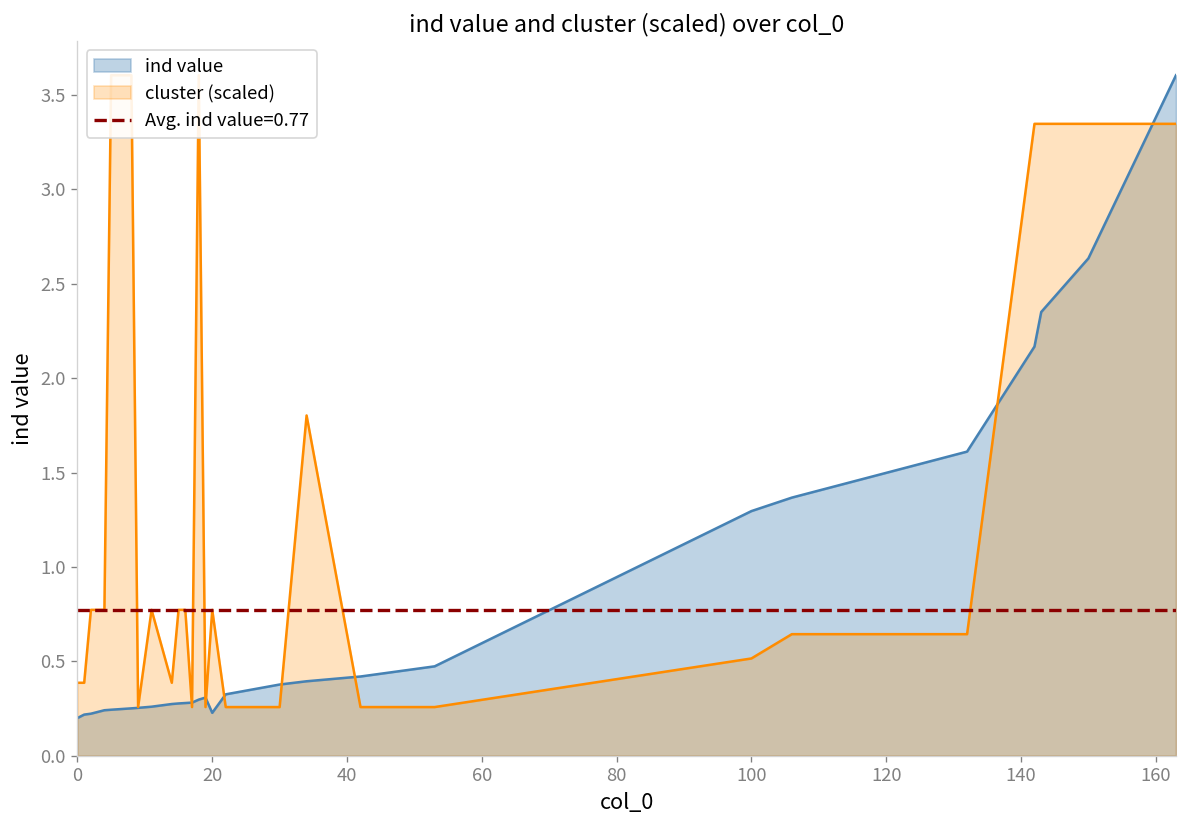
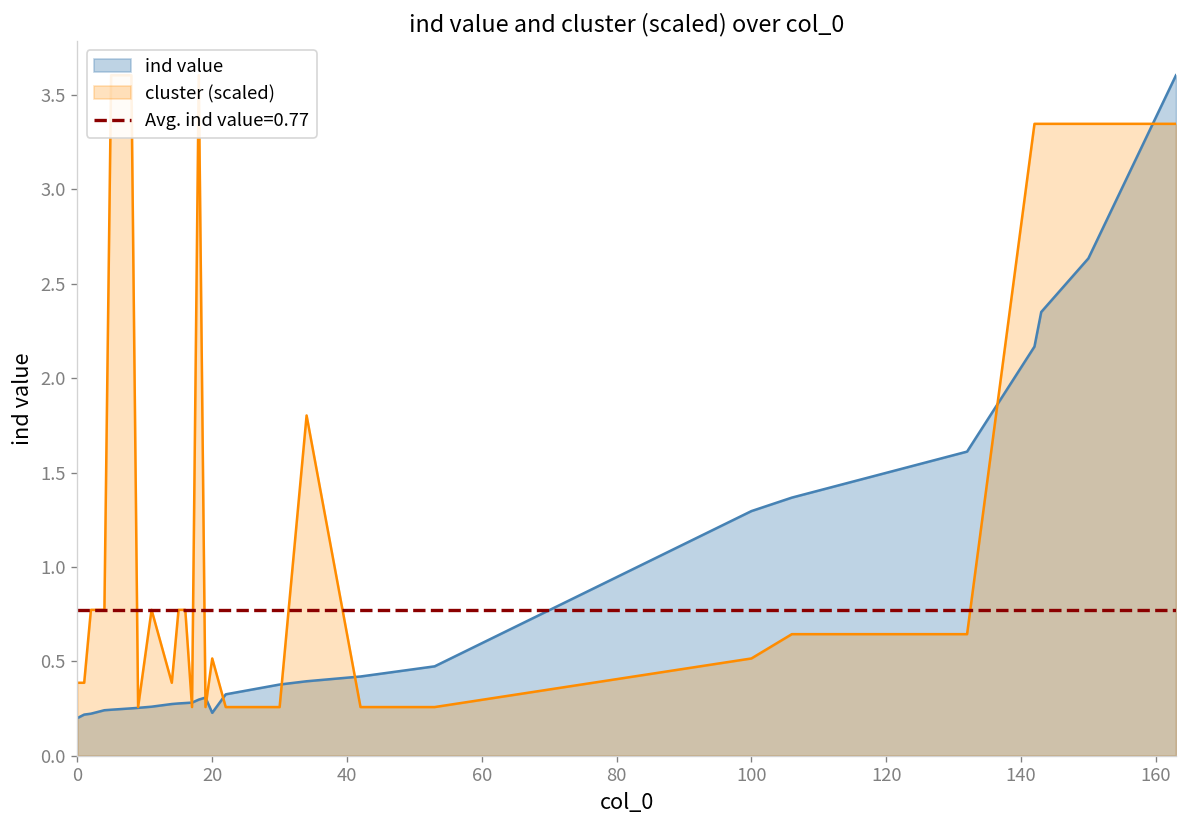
cluster (scaled), 20: 0.77 -> 0.51
